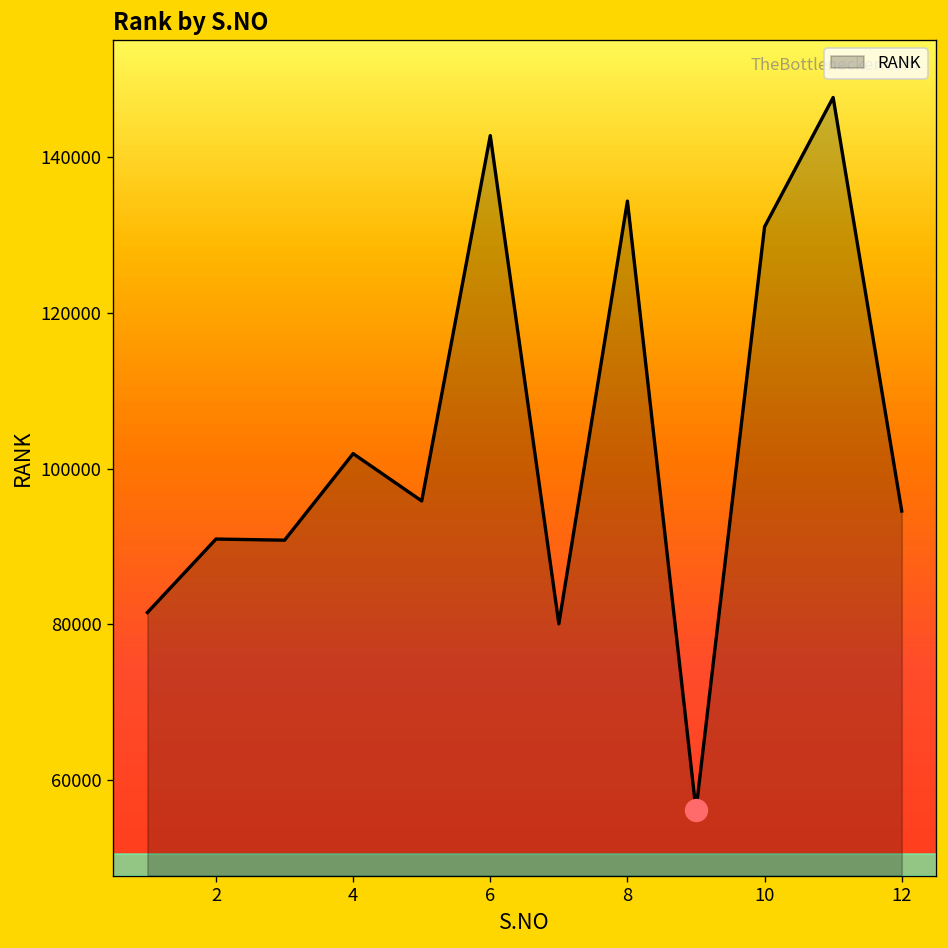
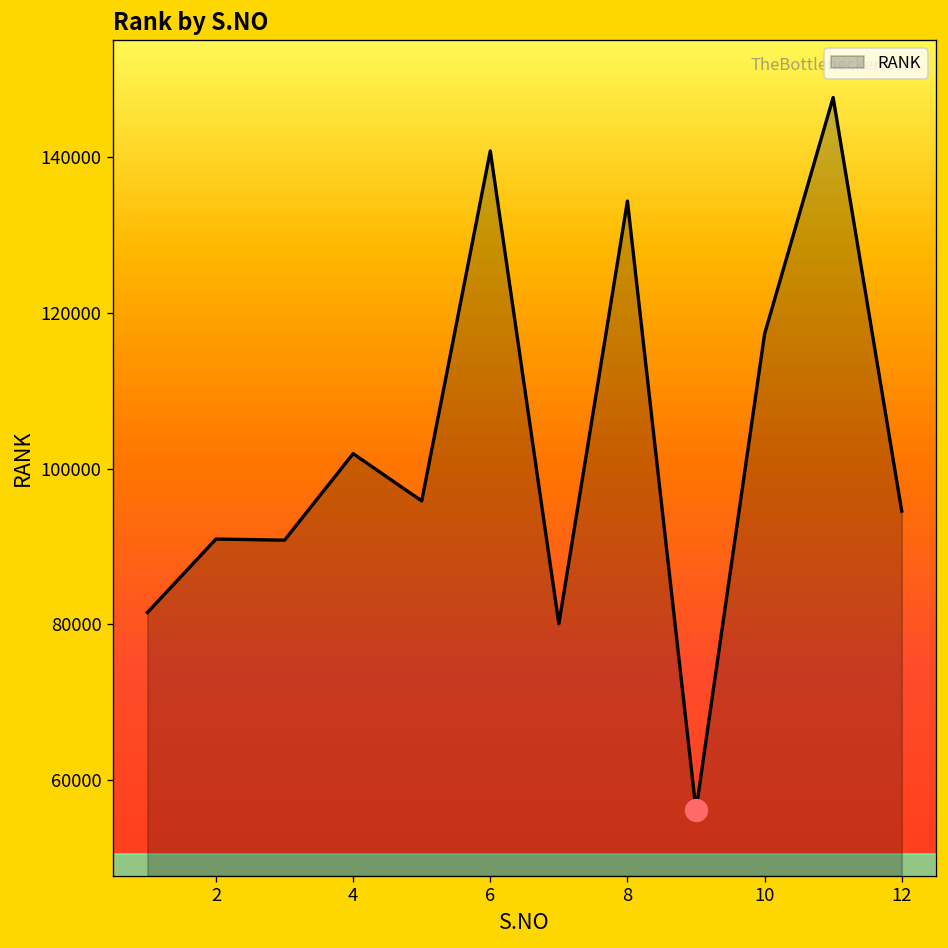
RANK, 6: 143000 -> 141000
RANK, 10: 131000 -> 117000
